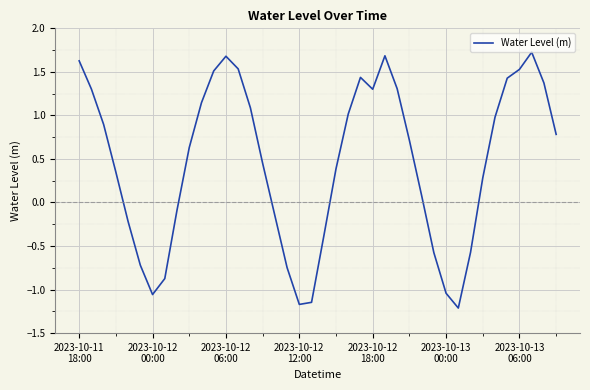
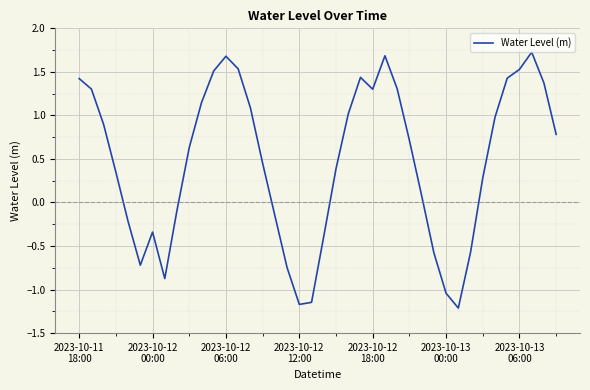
2023-10-11 18:00: 1.6 -> 1.4
2023-10-12 00:00: -1.1 -> -0.3
